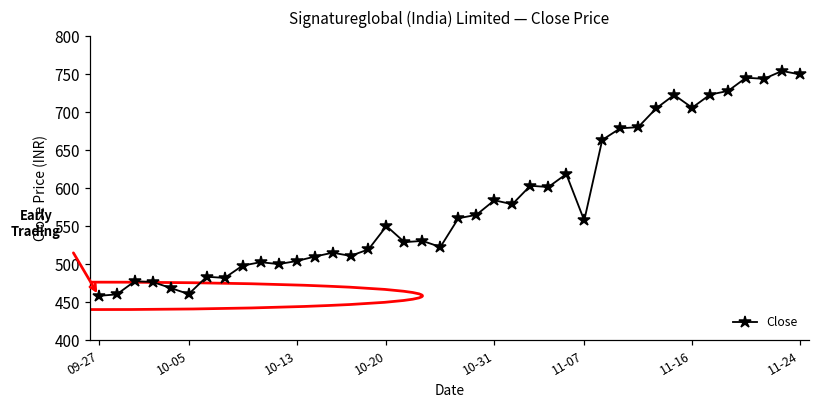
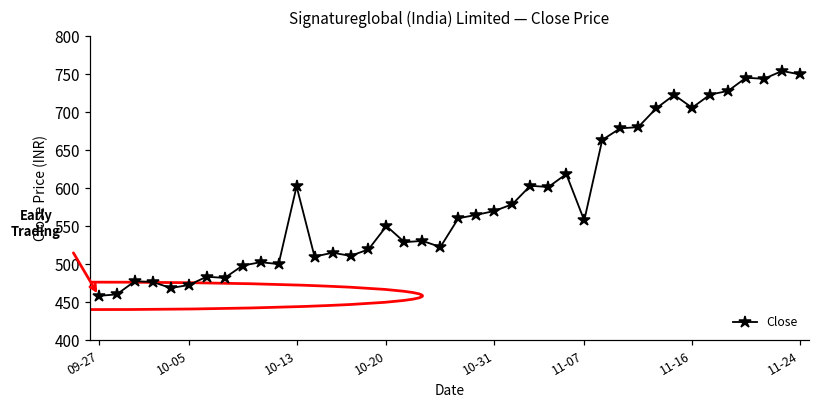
10-05: 460 -> 470
10-13: 500 -> 600
10-31: 580 -> 570
